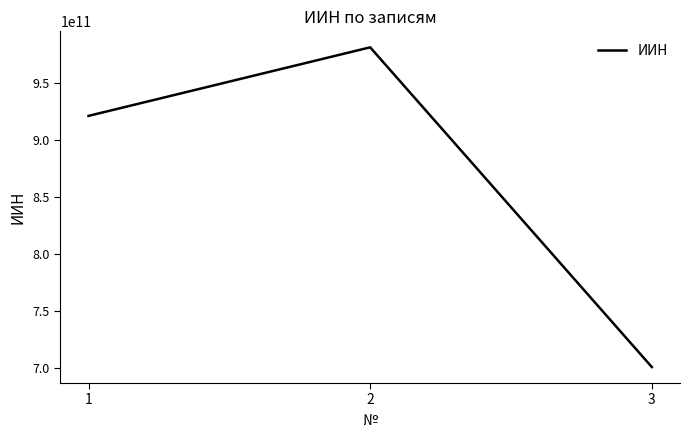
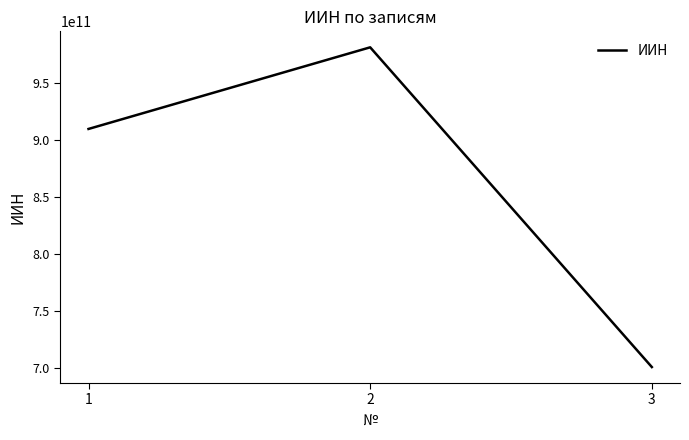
1: 921000000000 -> 909000000000
